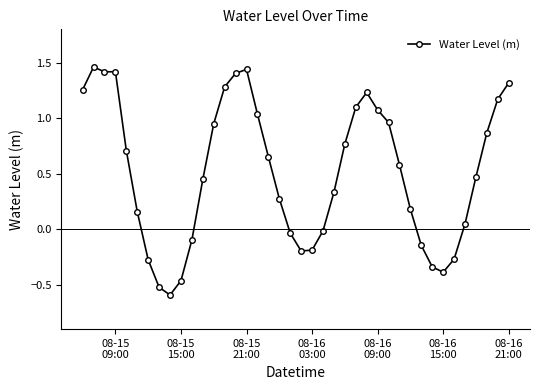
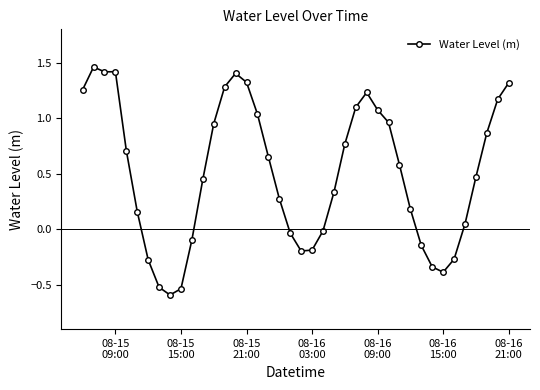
08-15 15:00: -0.46 -> -0.54
08-15 21:00: 1.44 -> 1.32
